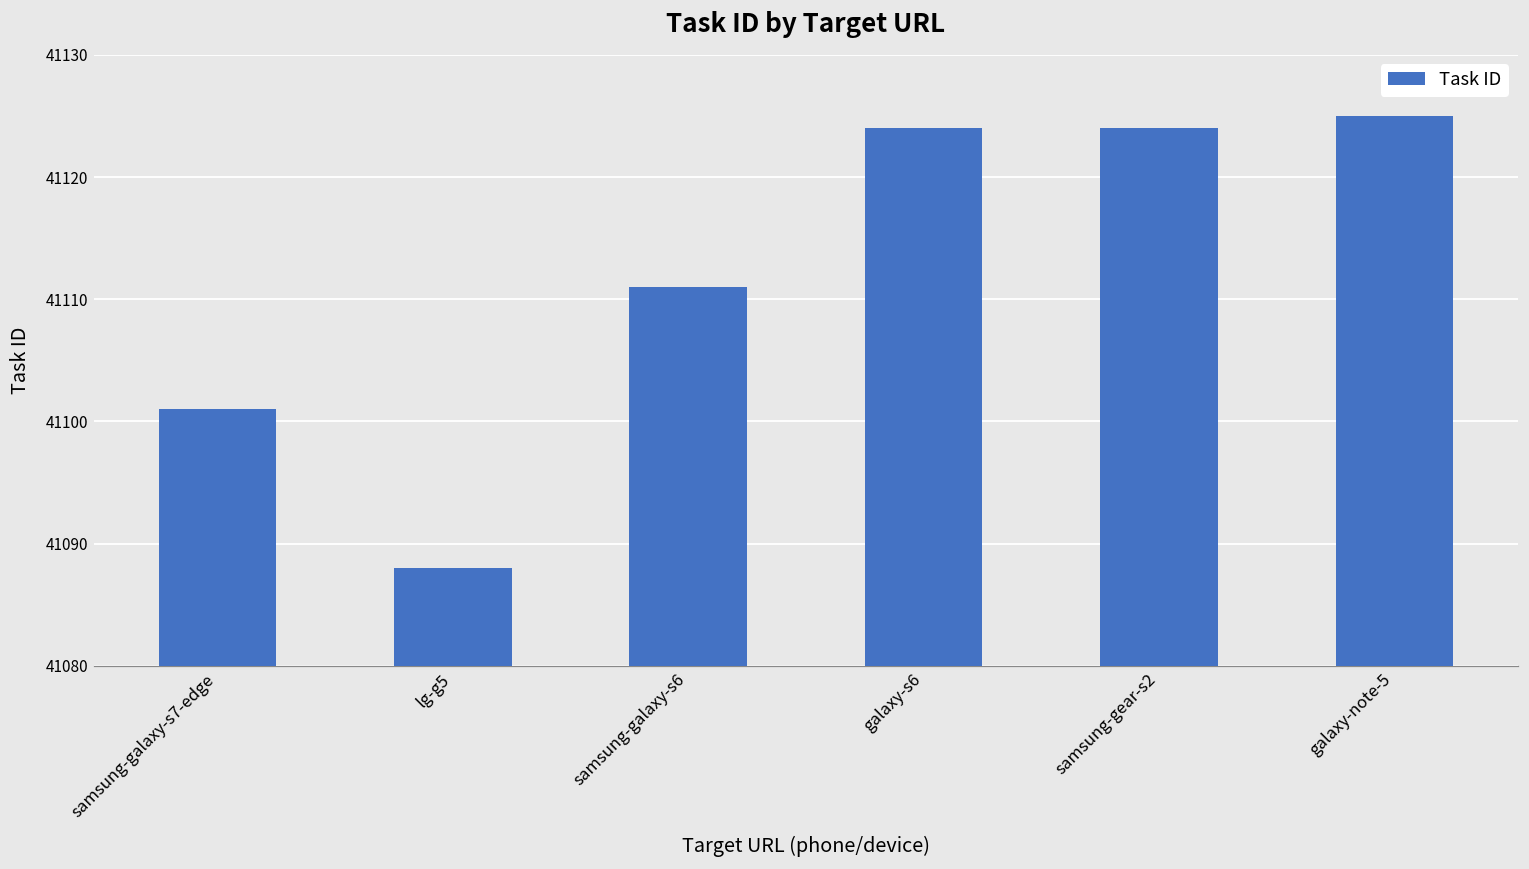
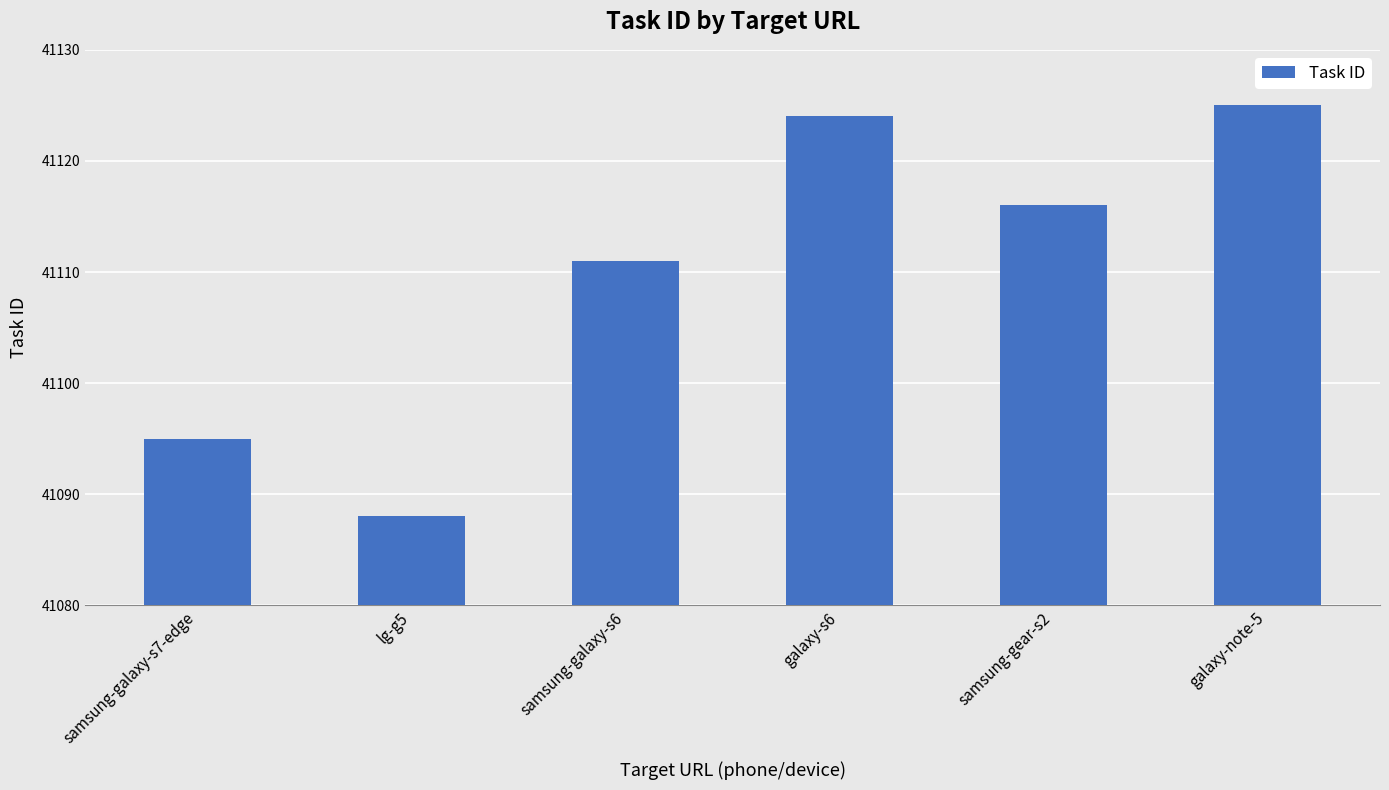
samsung-galaxy-s7-edge: 41101 -> 41095
samsung-gear-s2: 41124 -> 41116
